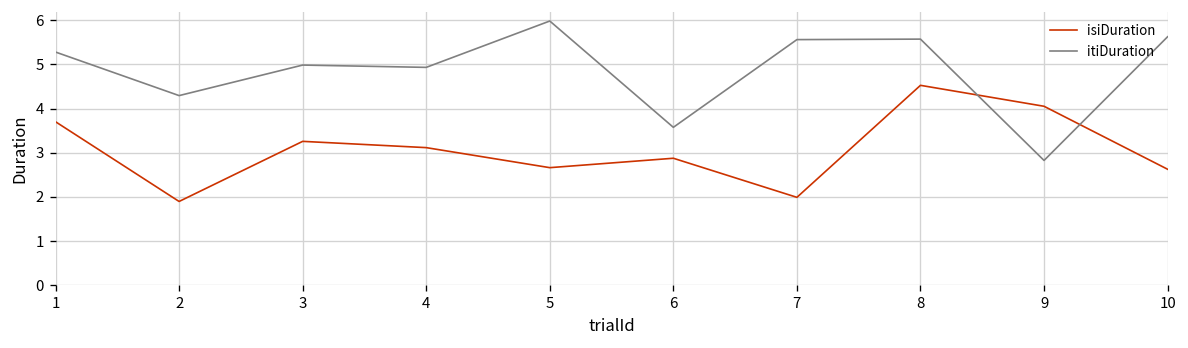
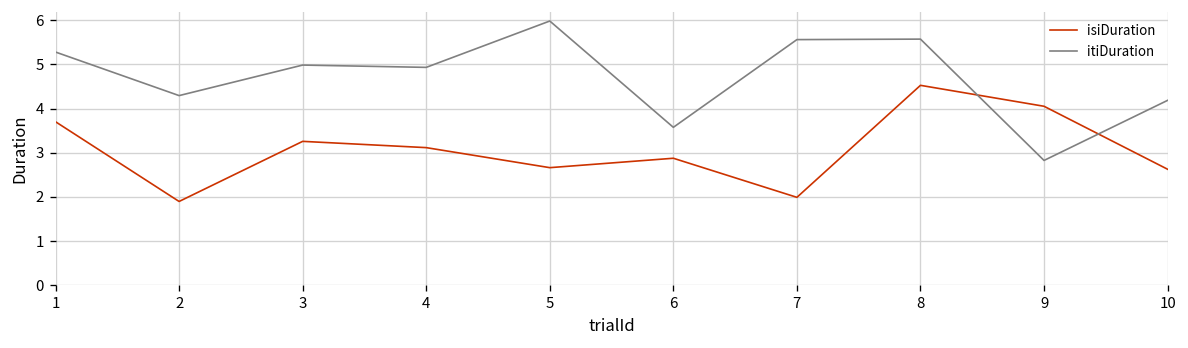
itiDuration, 10: 5.6 -> 4.2
